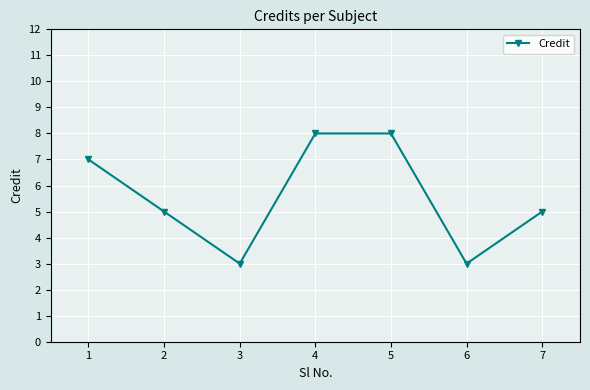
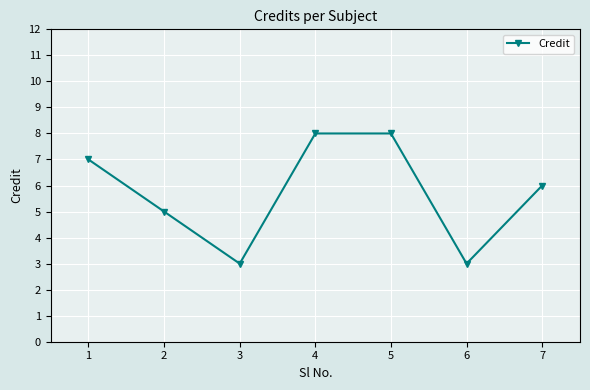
7: 5 -> 6
